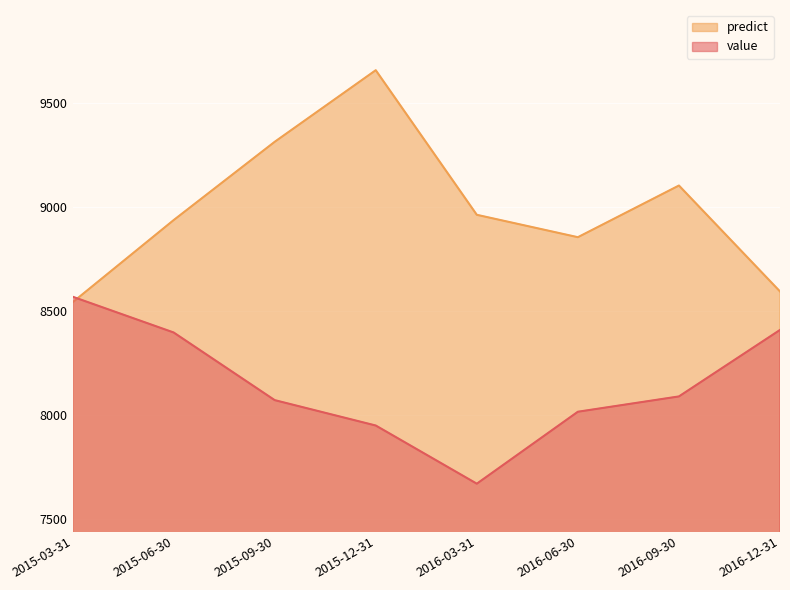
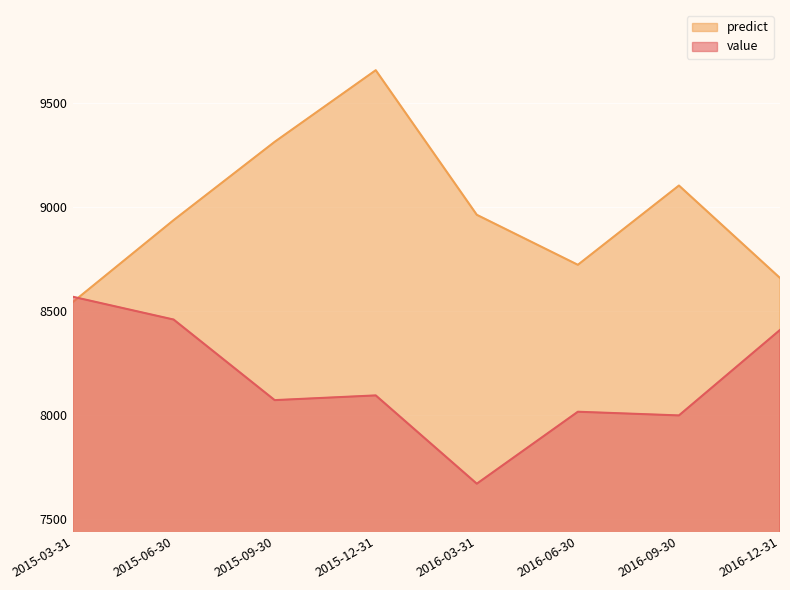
value, 2015-06-30: 8400 -> 8460
value, 2015-12-31: 7950 -> 8090
predict, 2016-06-30: 8860 -> 8720
value, 2016-09-30: 8090 -> 8000
predict, 2016-12-31: 8600 -> 8660
